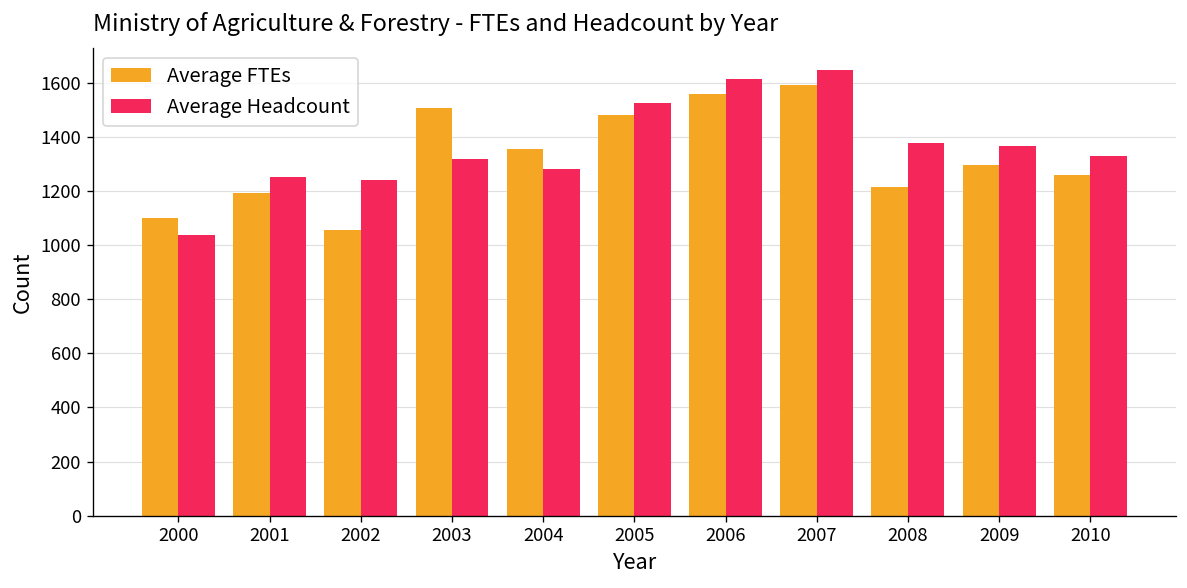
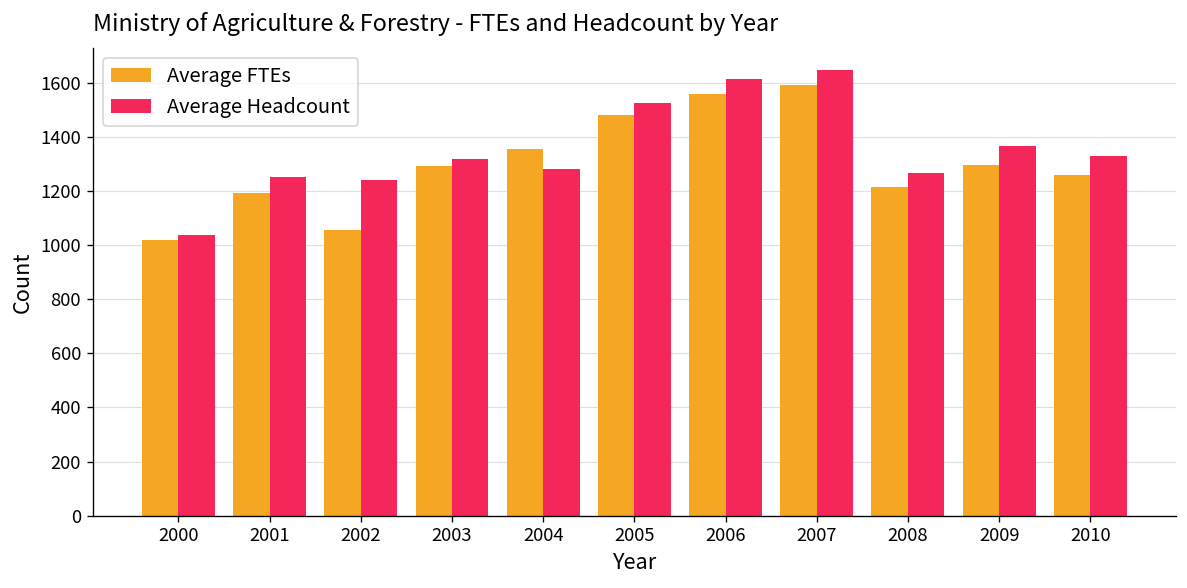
Average FTEs, 2000: 1100 -> 1020
Average FTEs, 2003: 1500 -> 1290
Average Headcount, 2008: 1380 -> 1270
